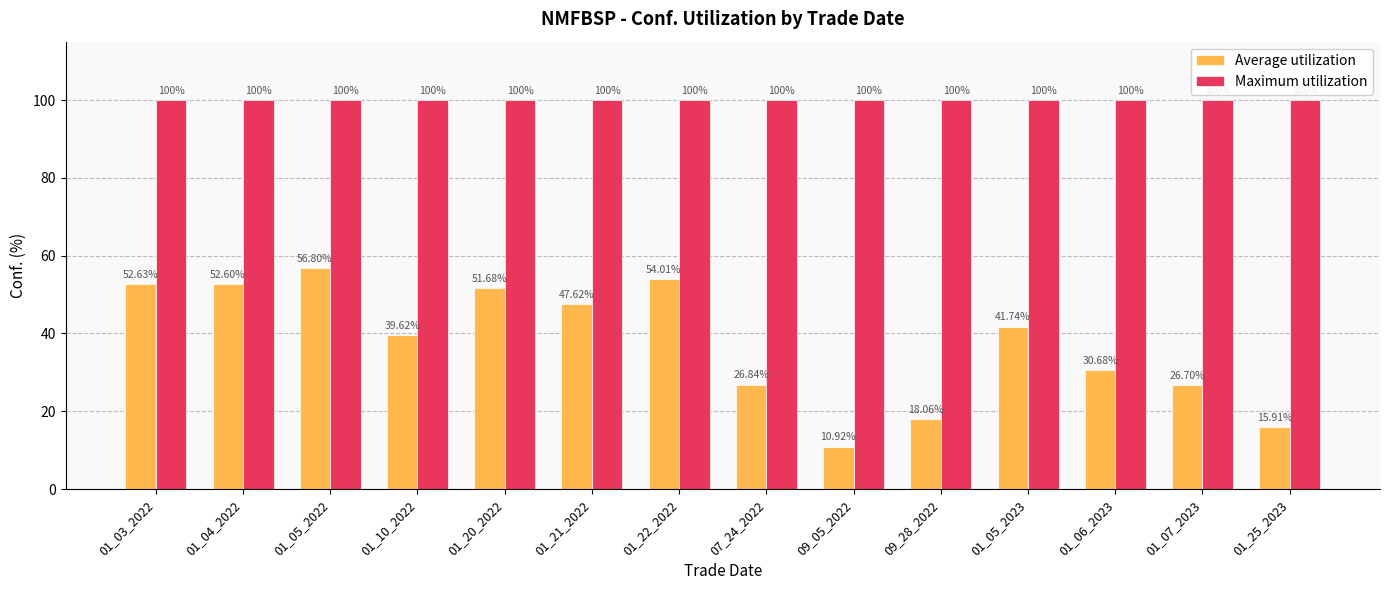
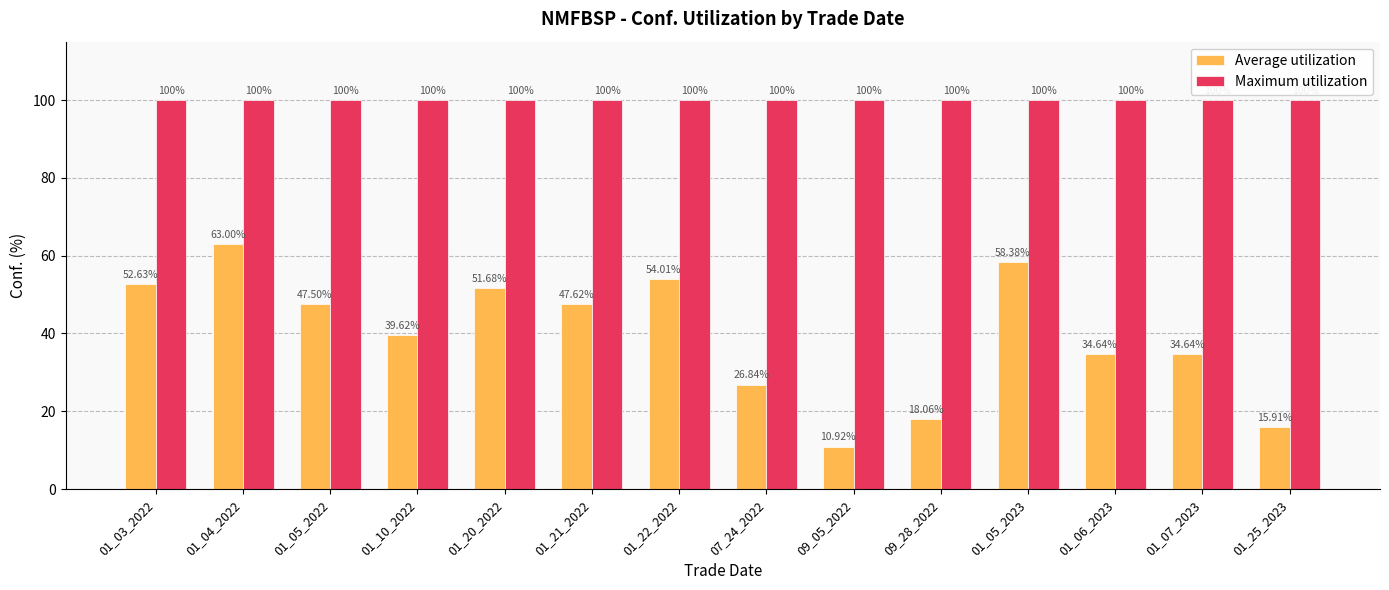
Average utilization, 01_04_2022: 52.60% -> 63.00%
Average utilization, 01_05_2022: 56.80% -> 47.50%
Average utilization, 01_05_2023: 41.74% -> 58.38%
Average utilization, 01_06_2023: 30.68% -> 34.64%
Average utilization, 01_07_2023: 26.70% -> 34.64%
